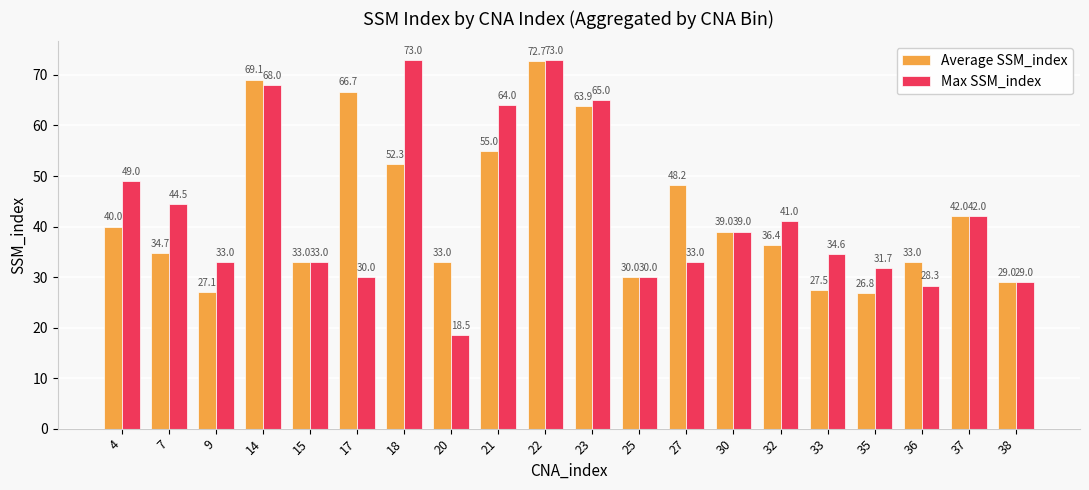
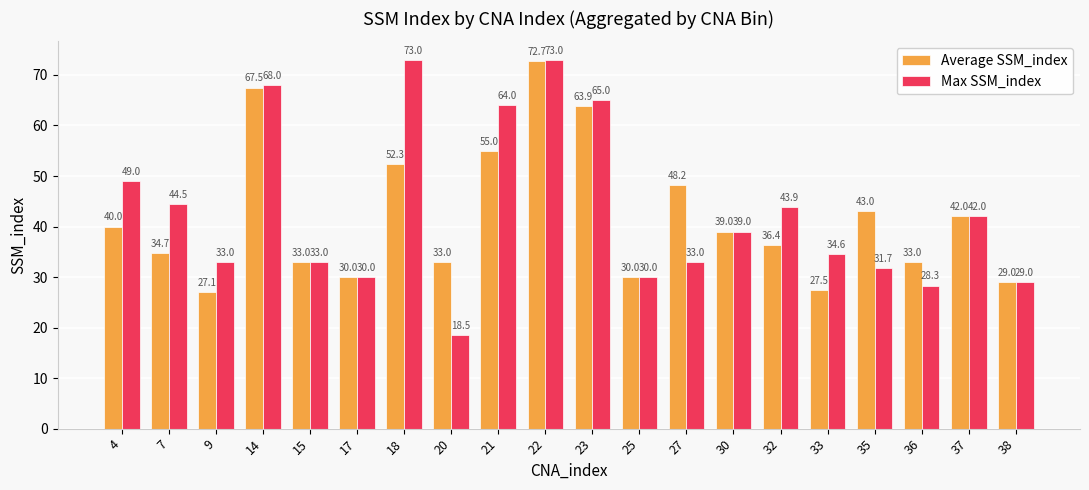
Average SSM_index, 14: 69.1 -> 67.5
Average SSM_index, 17: 66.7 -> 30.0
Max SSM_index, 32: 41.0 -> 43.9
Average SSM_index, 35: 26.8 -> 43.0
